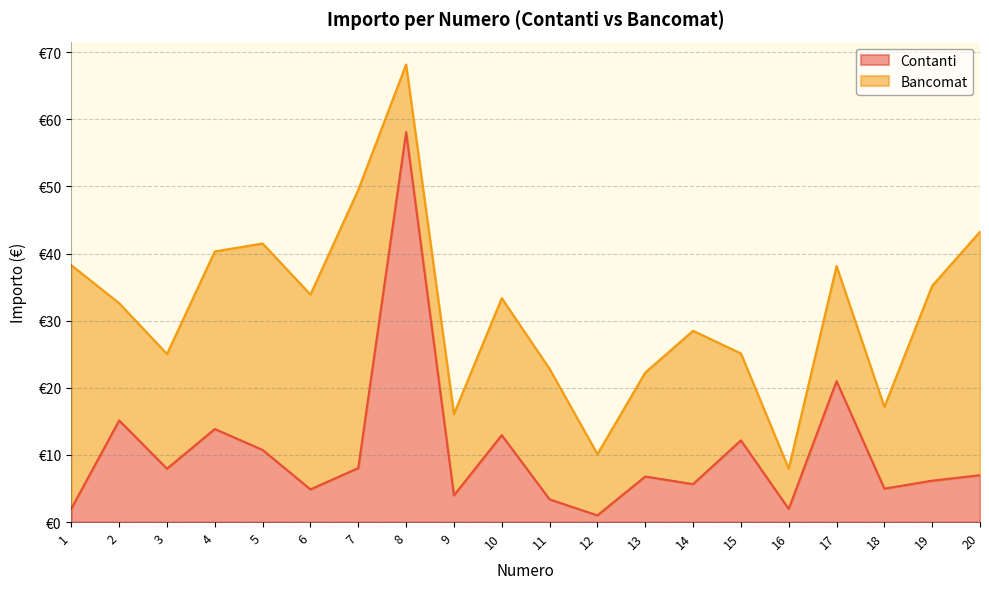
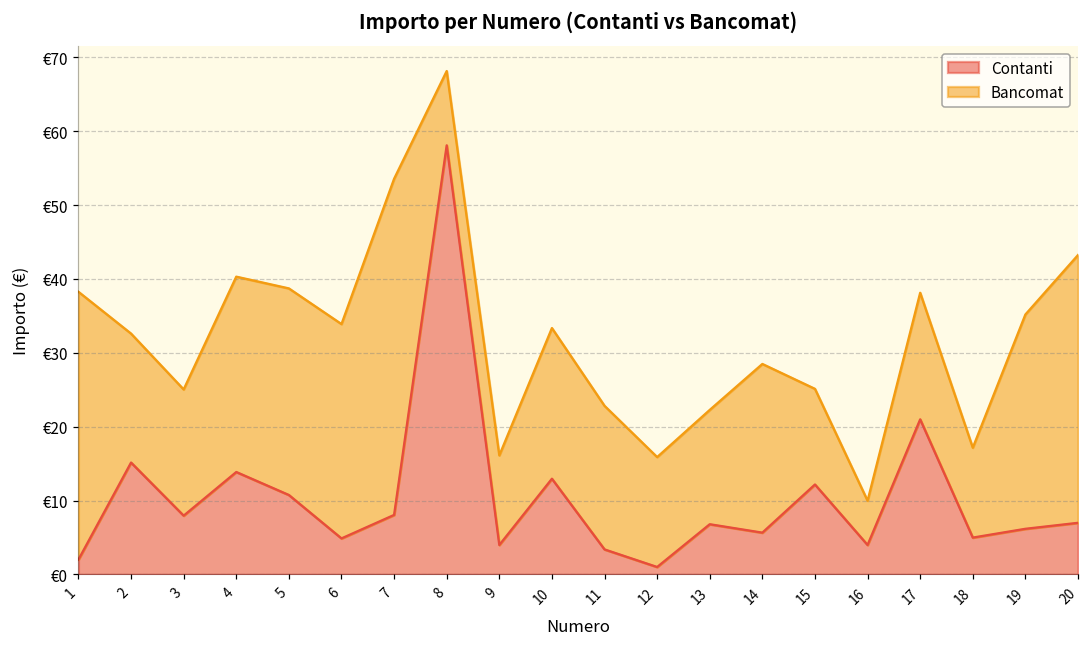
Bancomat, 5: €31 -> €28
Bancomat, 7: €41 -> €46
Bancomat, 12: €9 -> €15
Contanti, 16: €2 -> €4
